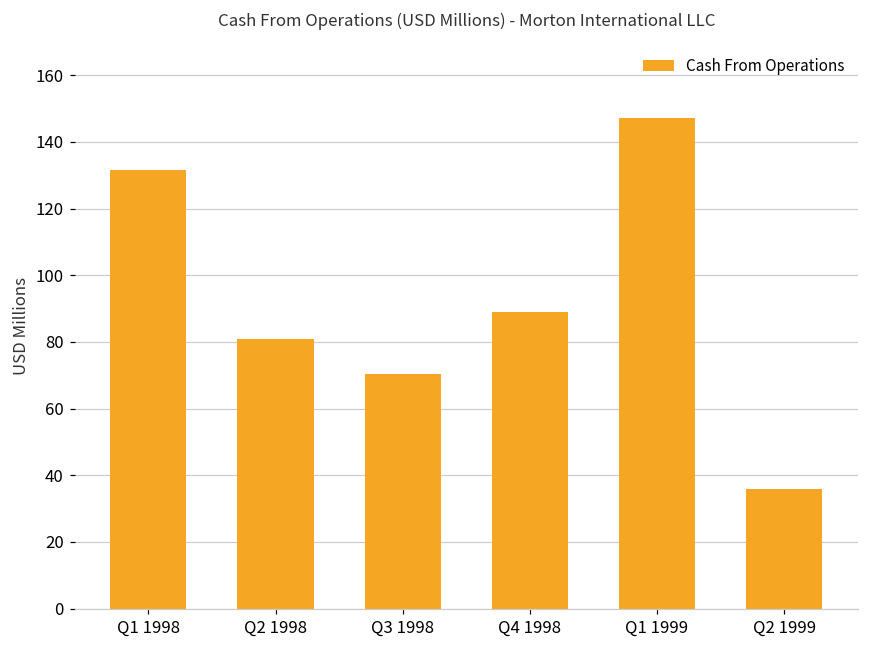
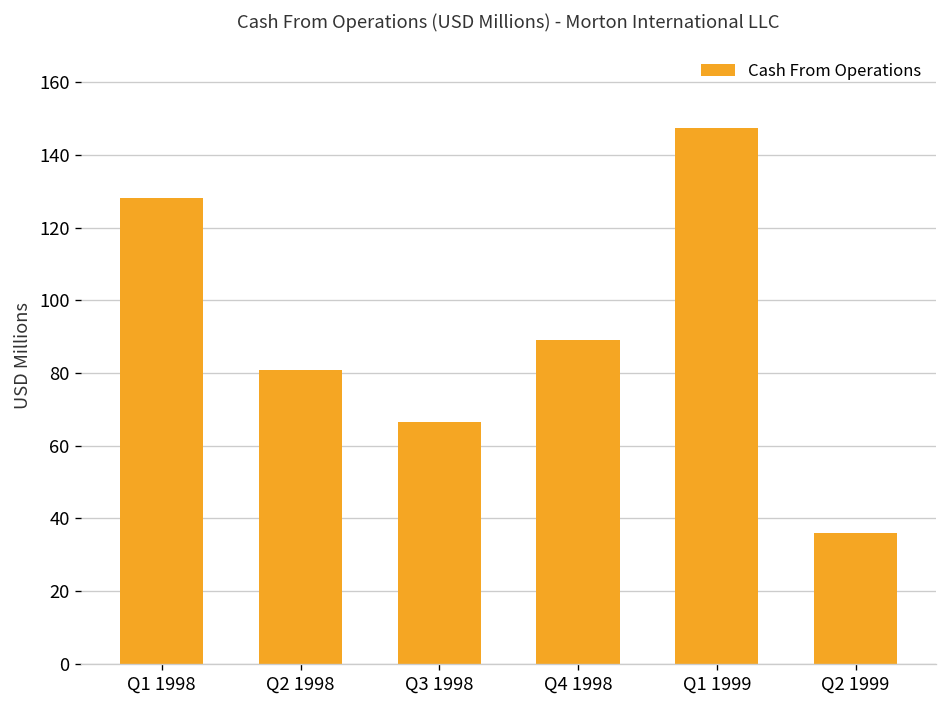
Q1 1998: 132 -> 128
Q3 1998: 71 -> 67
